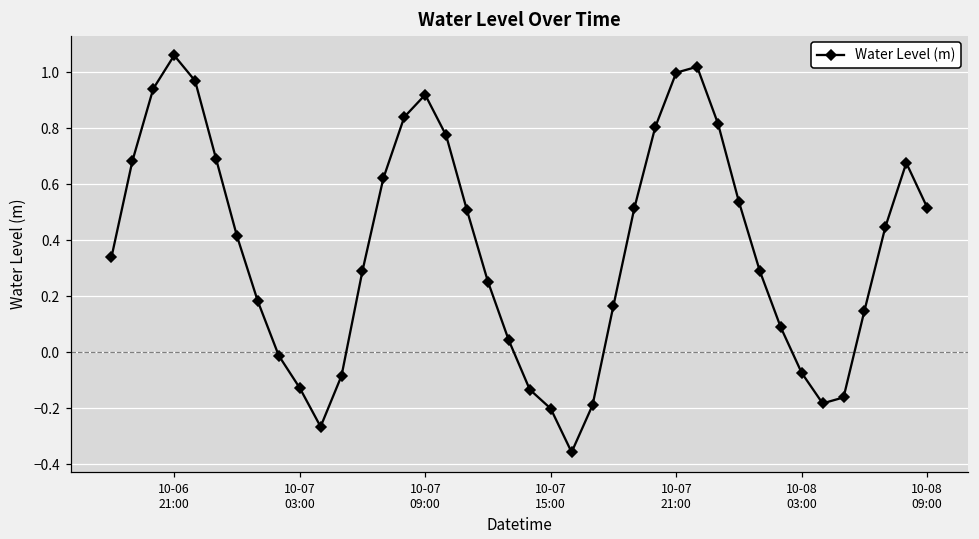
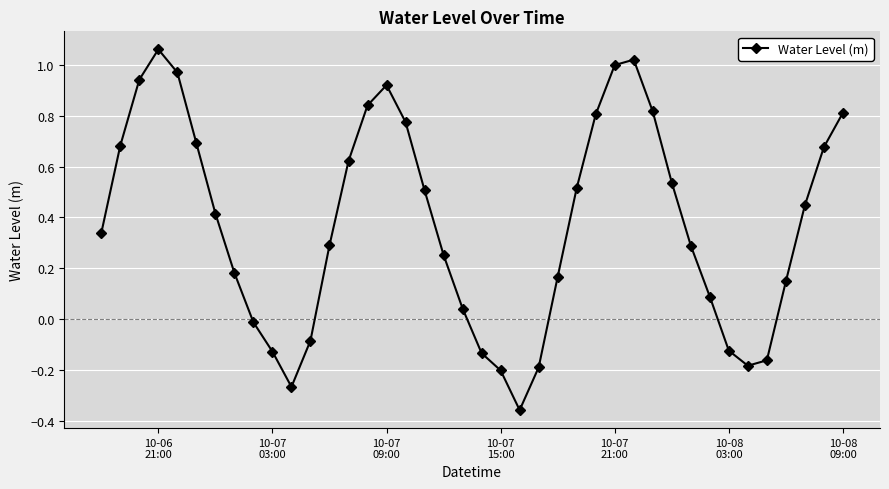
10-08 03:00: -0.07 -> -0.12
10-08 09:00: 0.52 -> 0.81
